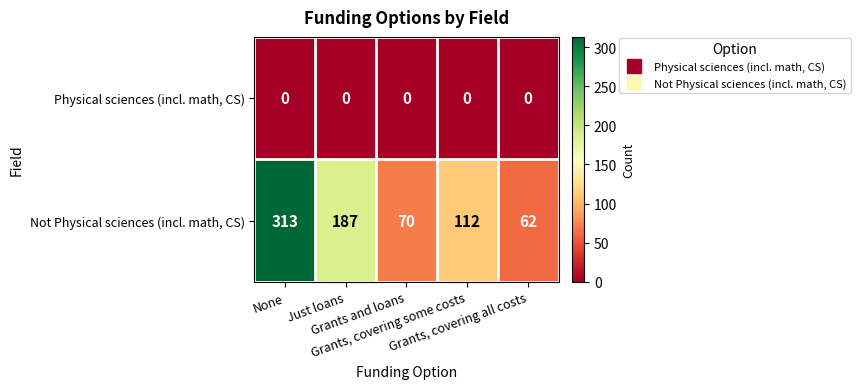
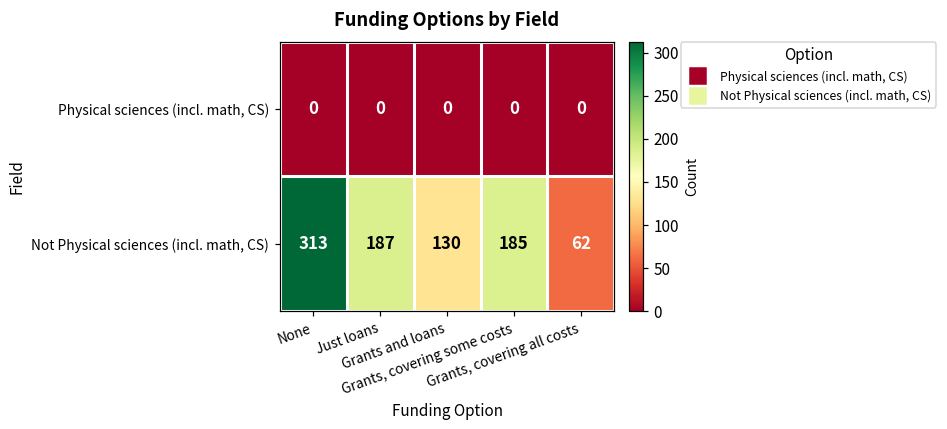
Not Physical sciences (incl. math, CS), Grants and loans: 70 -> 130
Not Physical sciences (incl. math, CS), Grants, covering some costs: 112 -> 185
